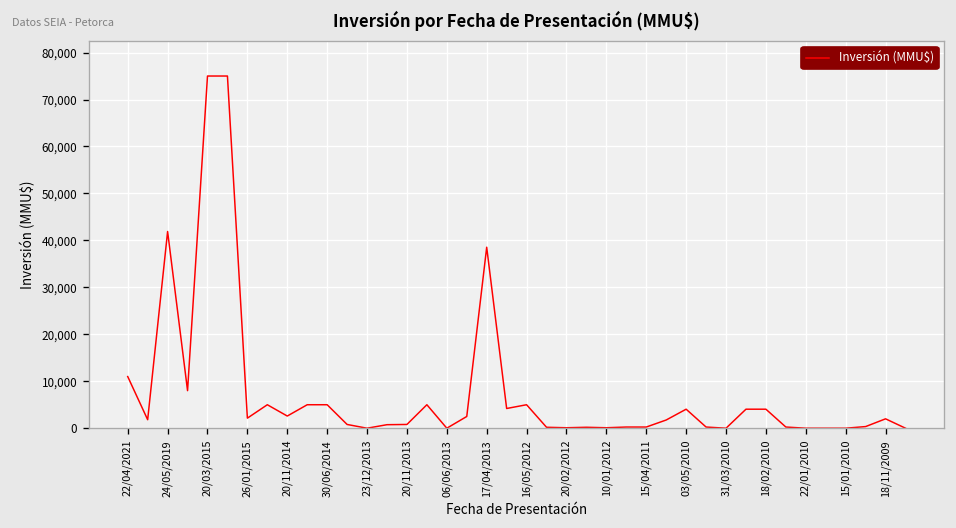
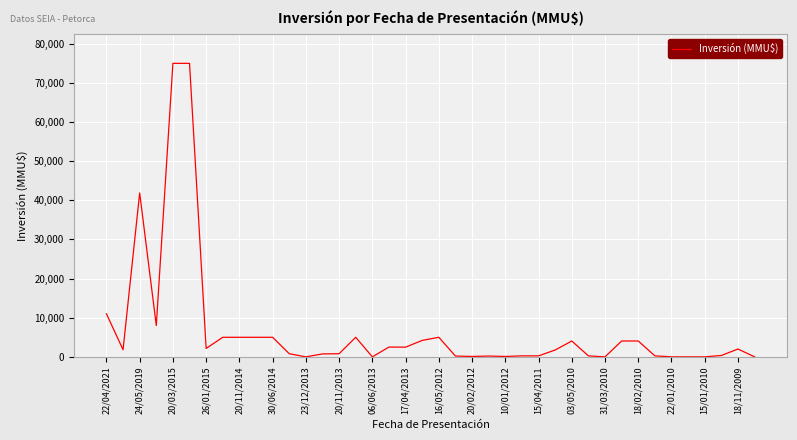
20/11/2014: 3,000 -> 5,000
17/04/2013: 39,000 -> 2,000
